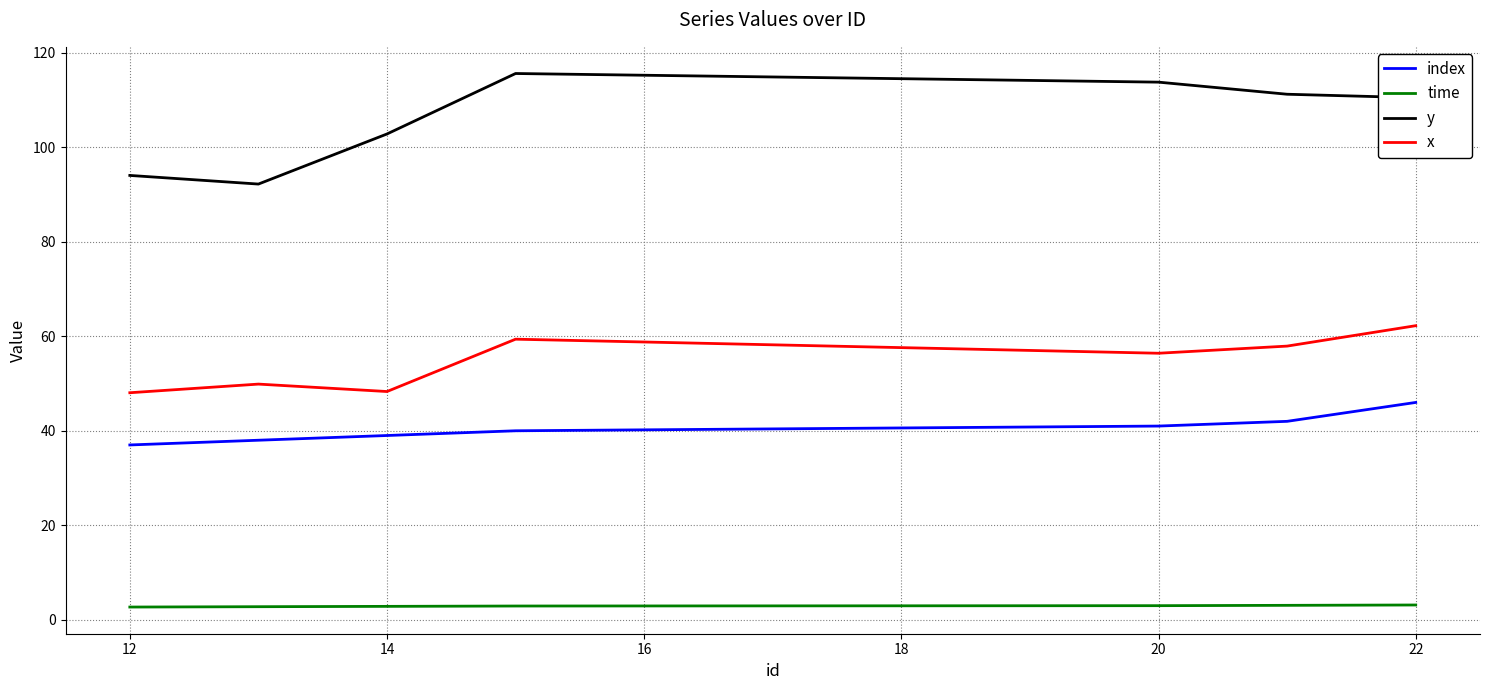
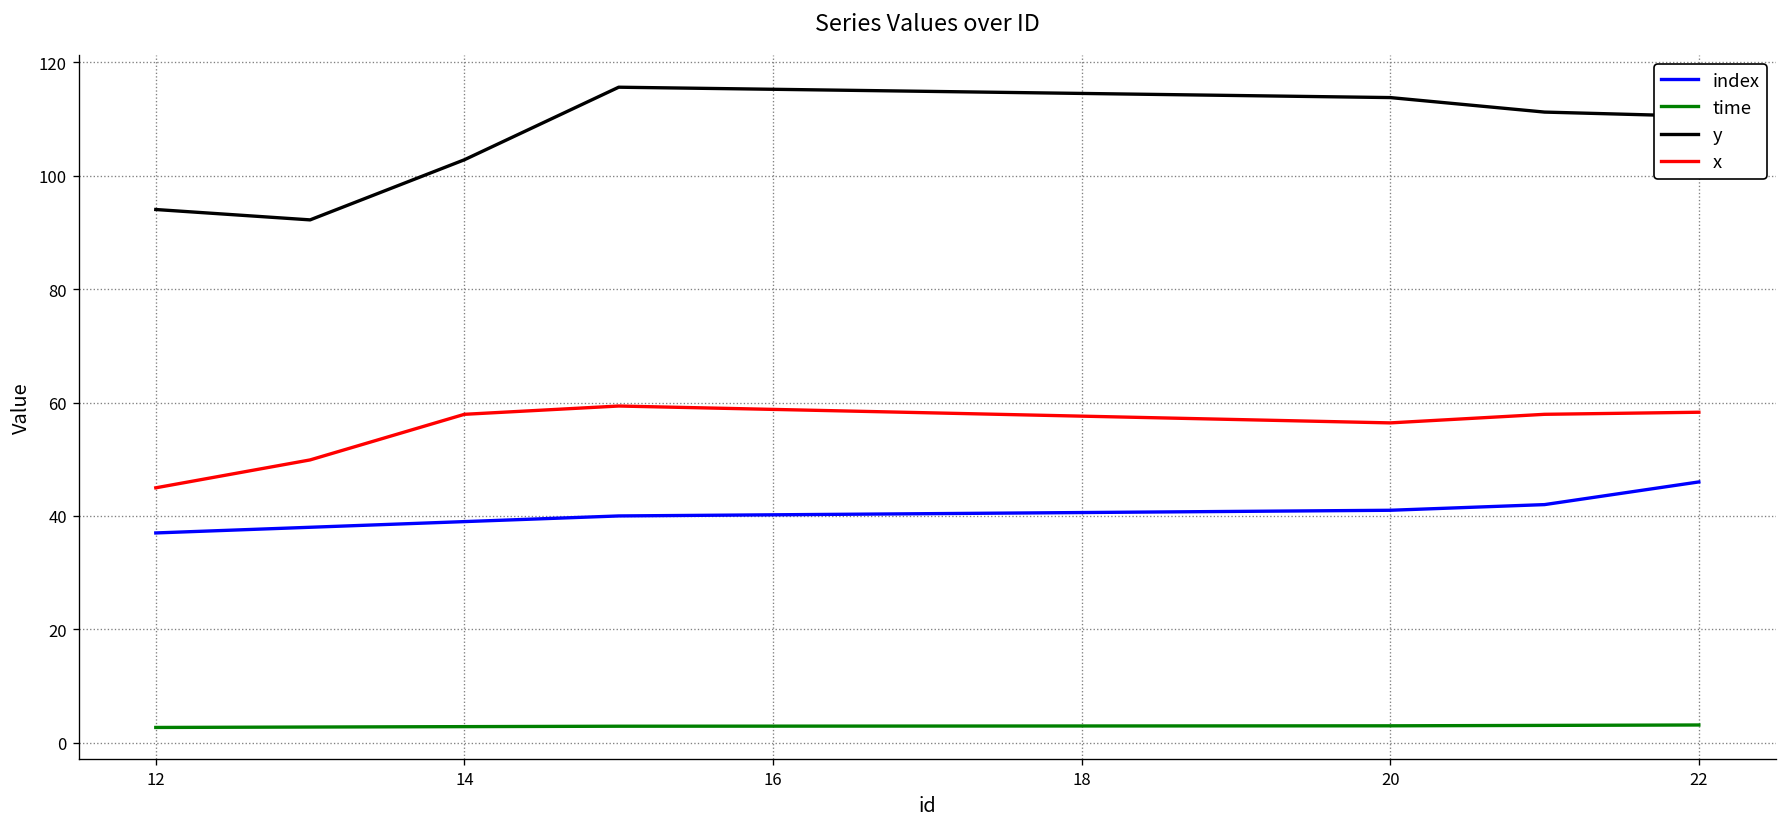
x, 12: 48 -> 45
x, 14: 48 -> 58
x, 22: 62 -> 58
